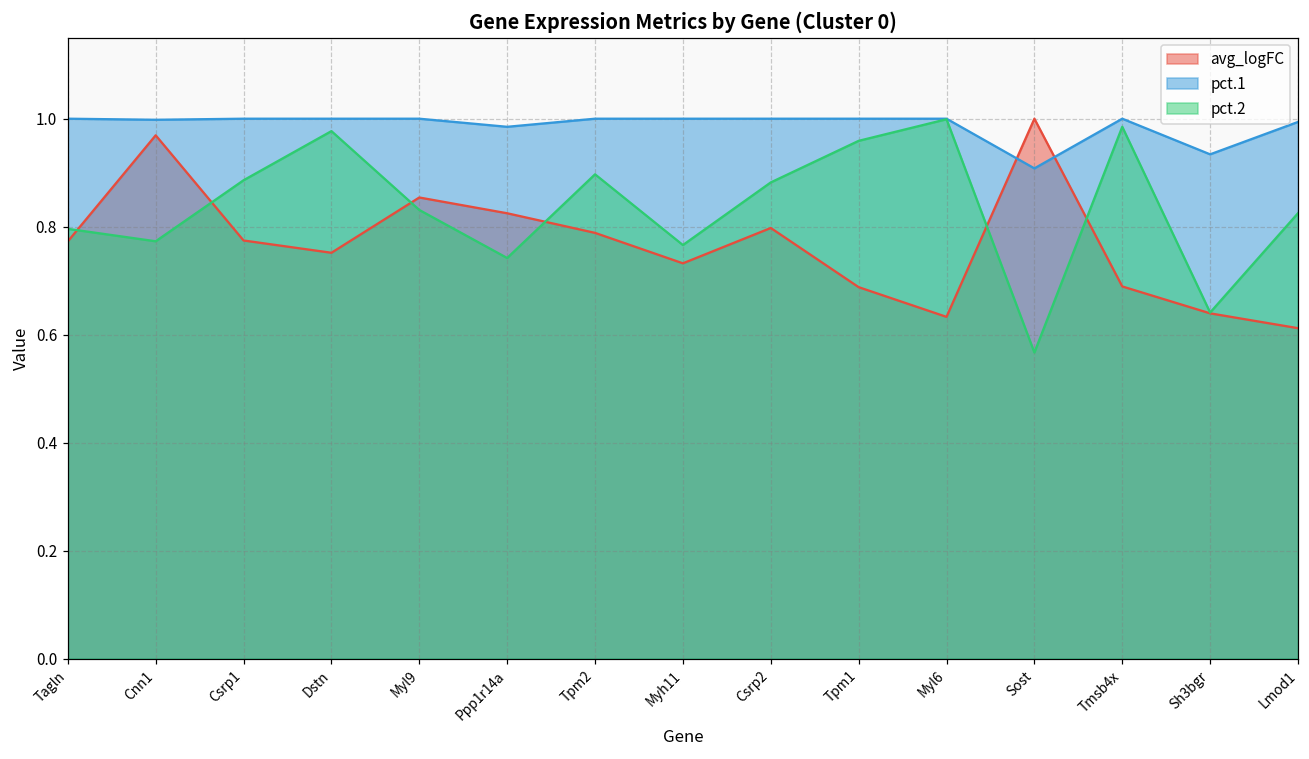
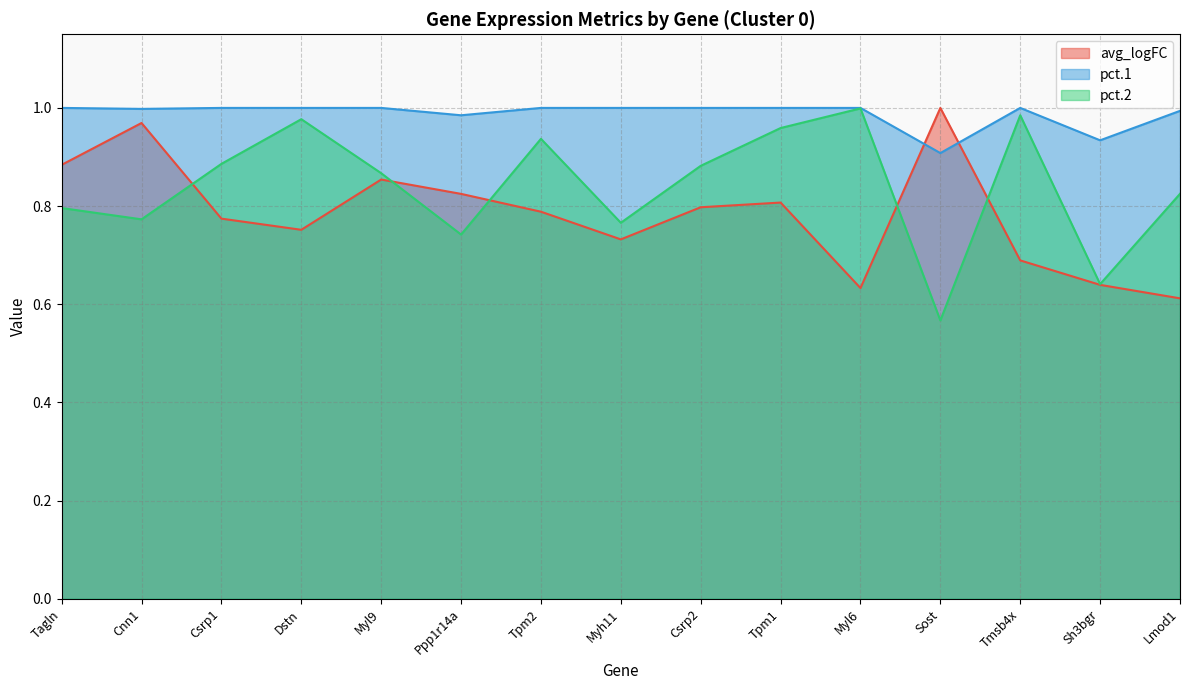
avg_logFC, Tagln: 0.77 -> 0.88
pct.2, Myl9: 0.83 -> 0.87
pct.2, Tpm2: 0.90 -> 0.94
avg_logFC, Tpm1: 0.69 -> 0.81
